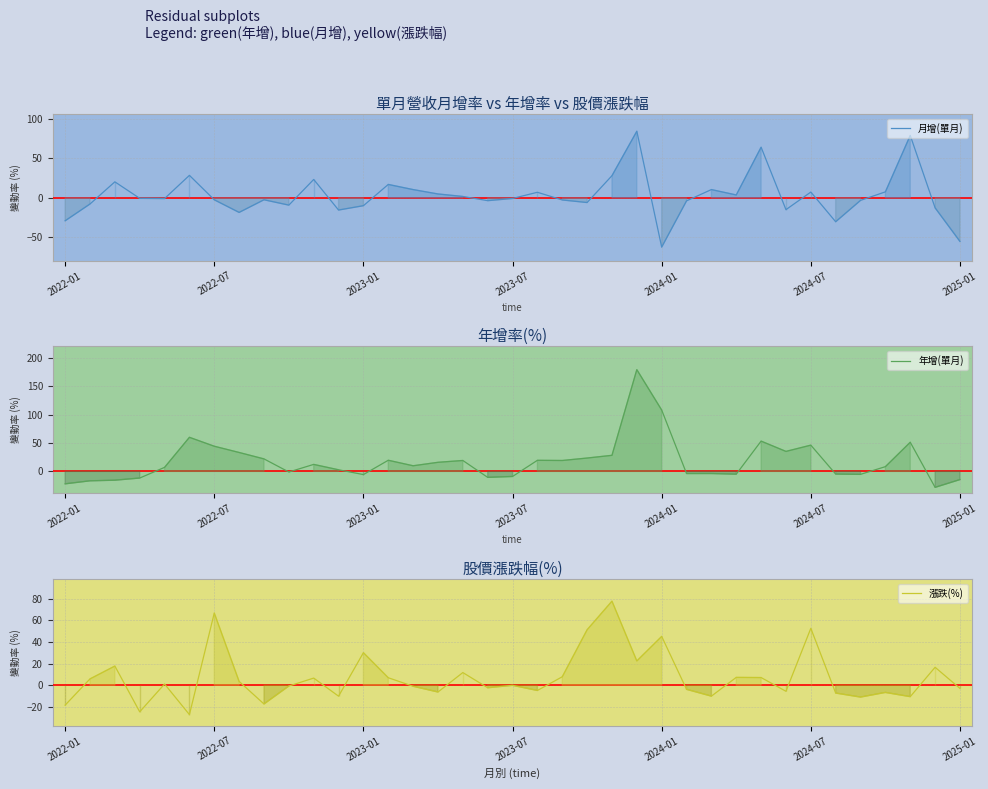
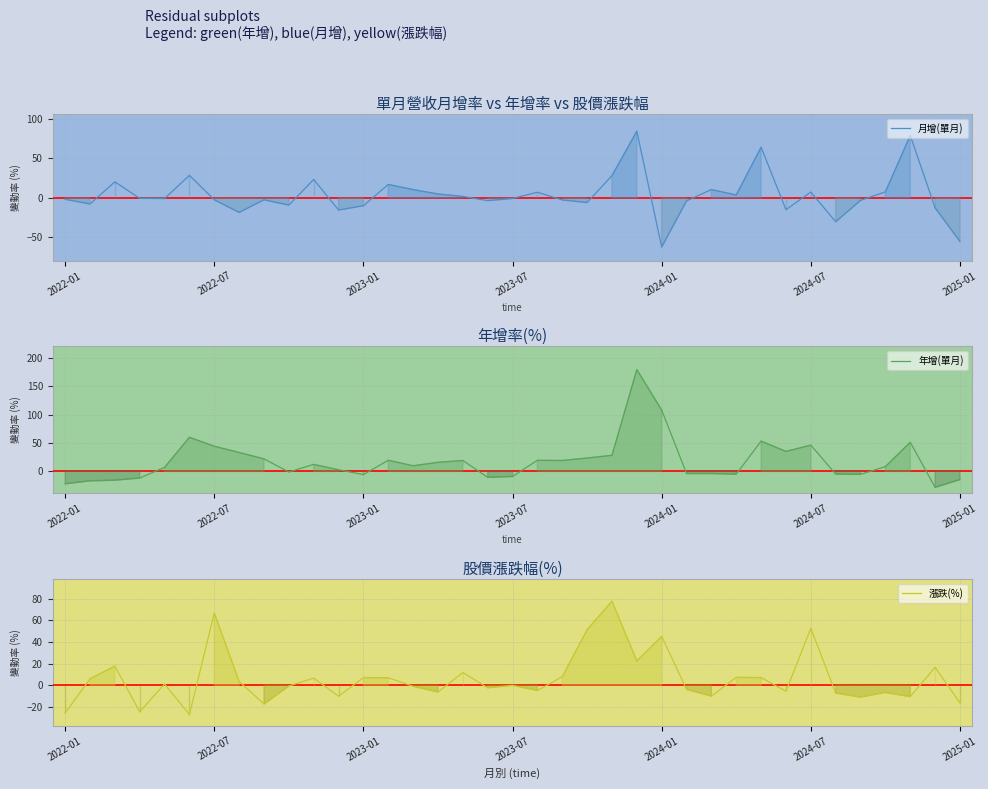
單月營收月增率 vs 年增率 vs 股價漲跌幅, 2022-01: -30 -> 0
股價漲跌幅(%), 2022-01: -18 -> -26
股價漲跌幅(%), 2023-01: 30 -> 7
股價漲跌幅(%), 2025-01: -3 -> -16
